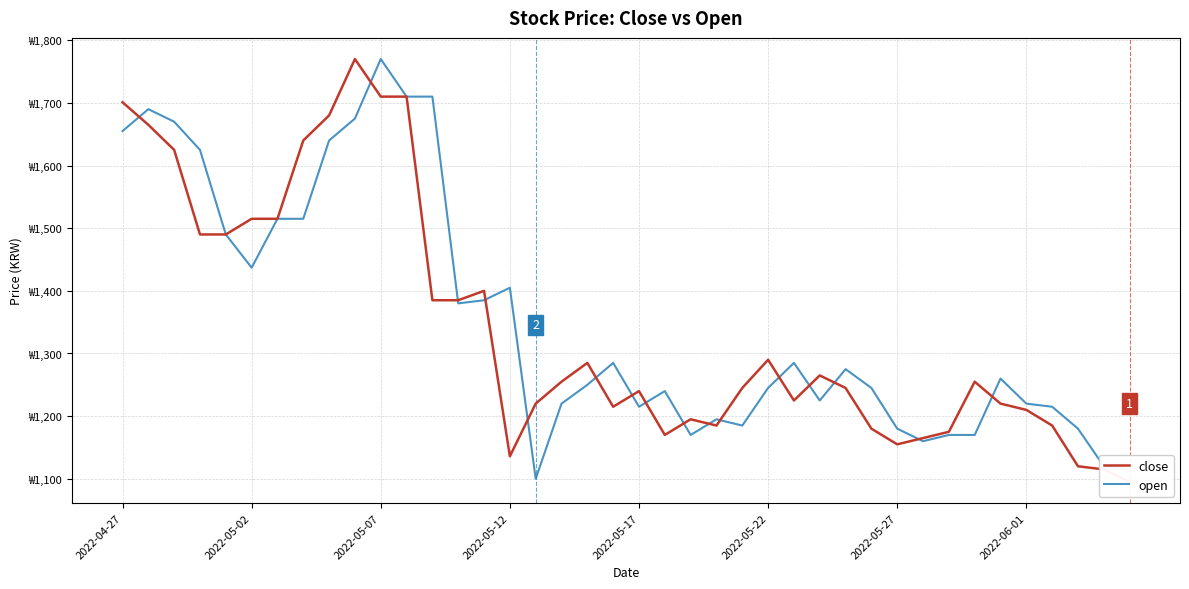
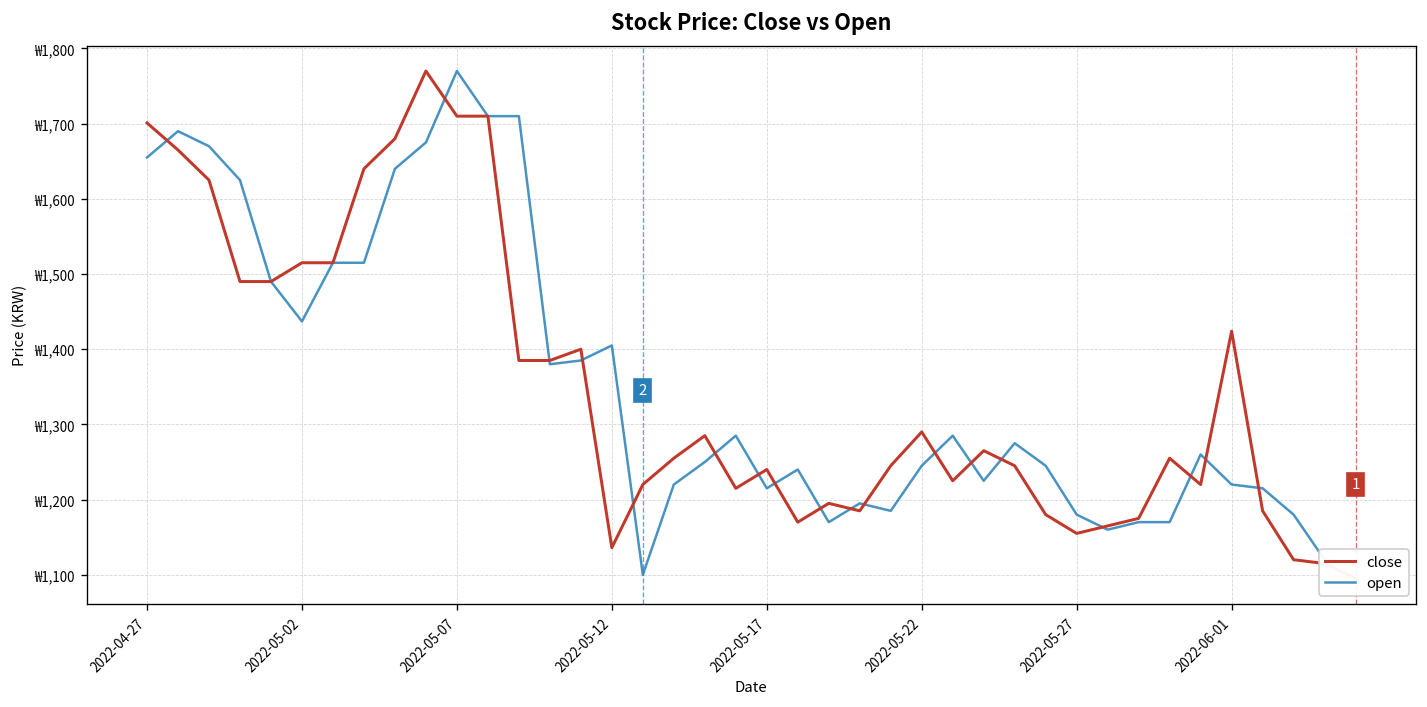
close, 2022-06-01: ₩1,210 -> ₩1,420
